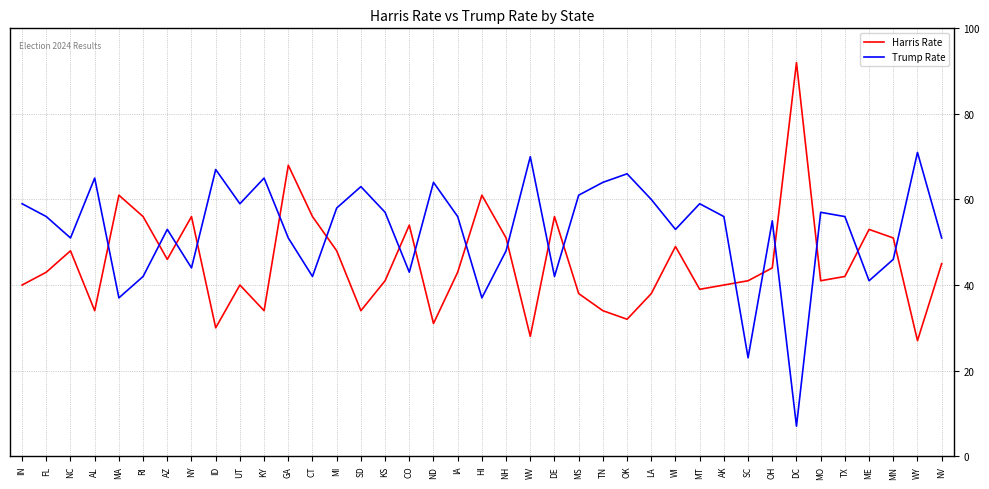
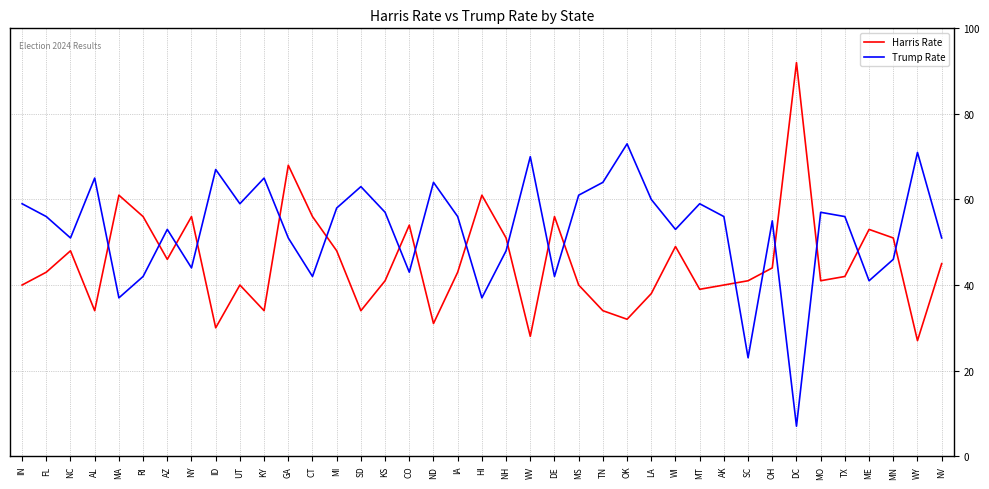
Harris Rate, MS: 38 -> 40
Trump Rate, OK: 66 -> 73
